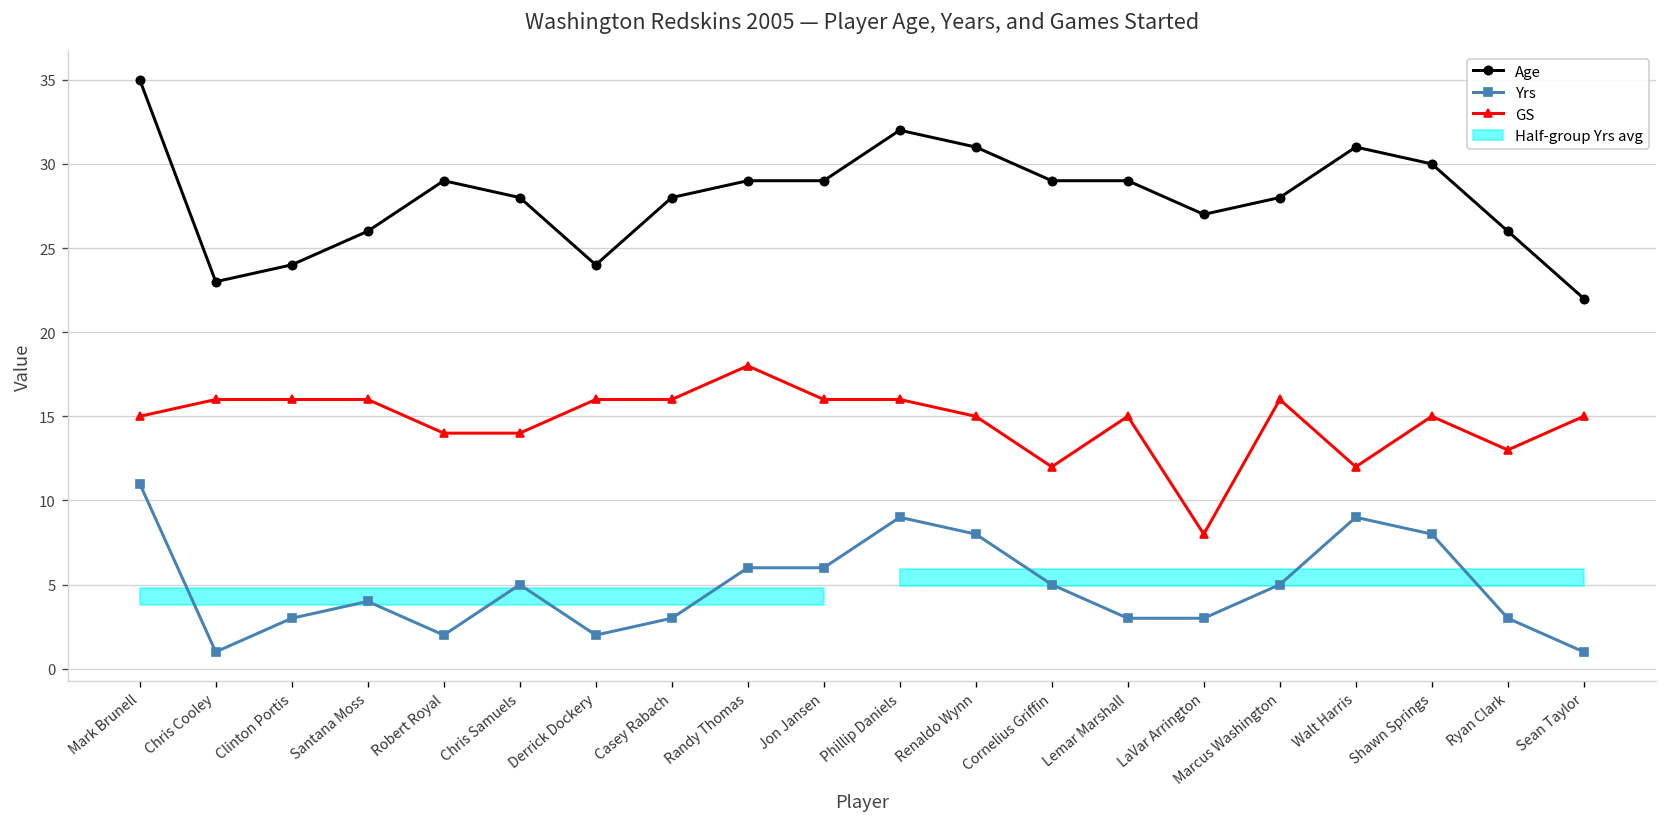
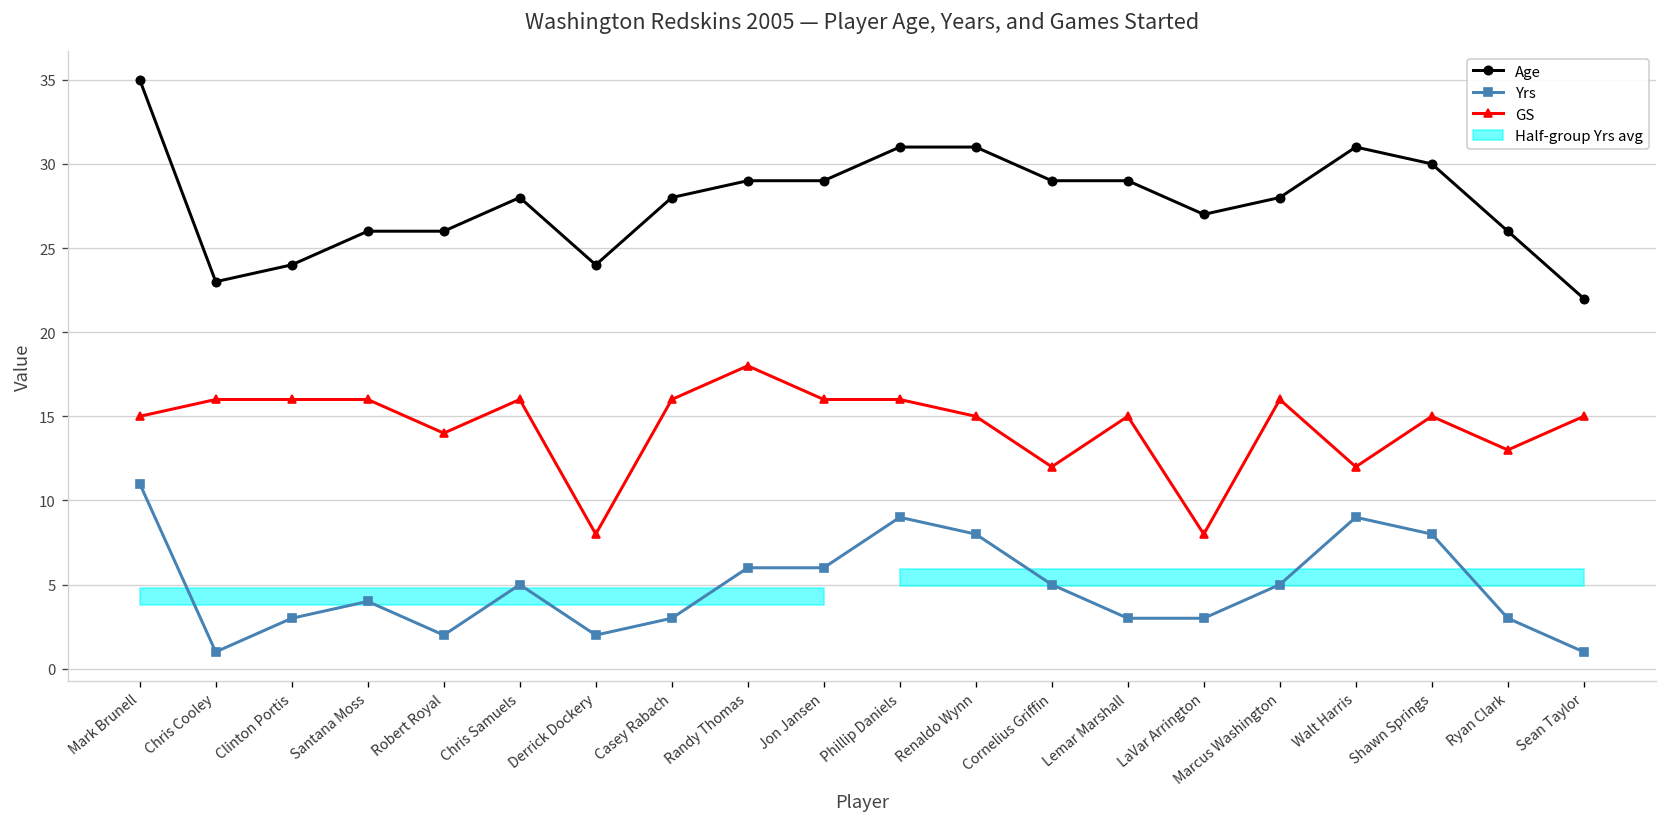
Age, Robert Royal: 29 -> 26
GS, Chris Samuels: 14 -> 16
GS, Derrick Dockery: 16 -> 8
Age, Phillip Daniels: 32 -> 31
